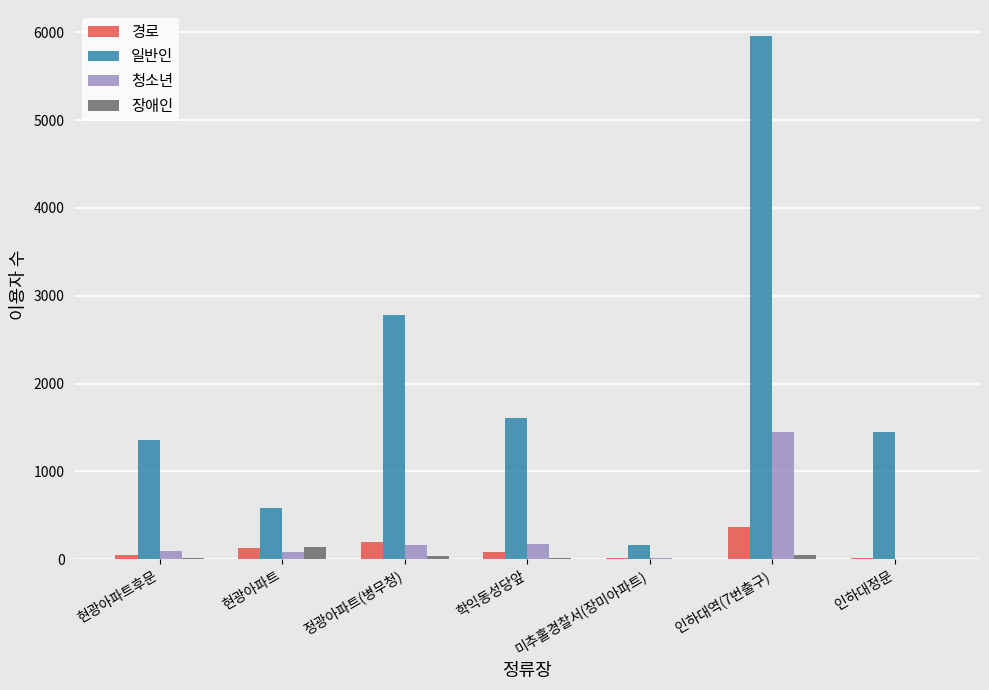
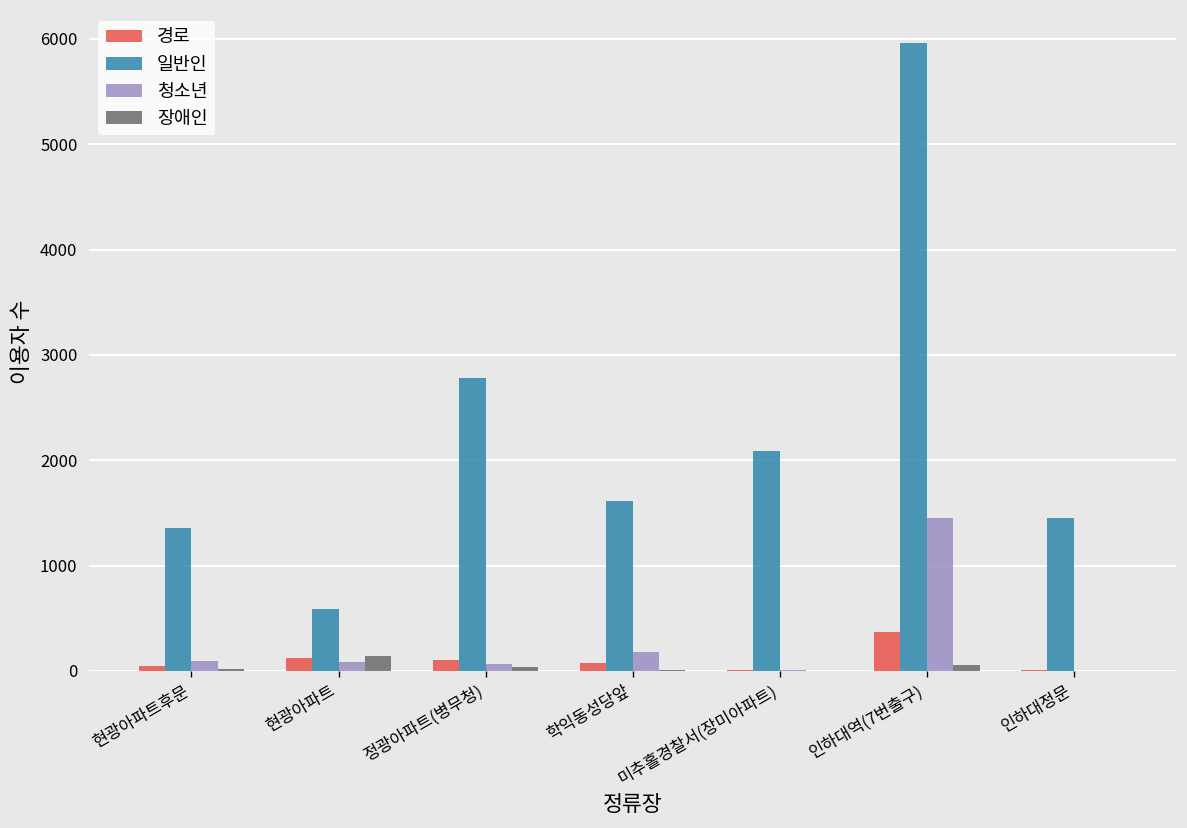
경로, 정광아파트(병무청): 200 -> 100
청소년, 정광아파트(병무청): 200 -> 100
일반인, 미추홀경찰서(장미아파트): 200 -> 2100
